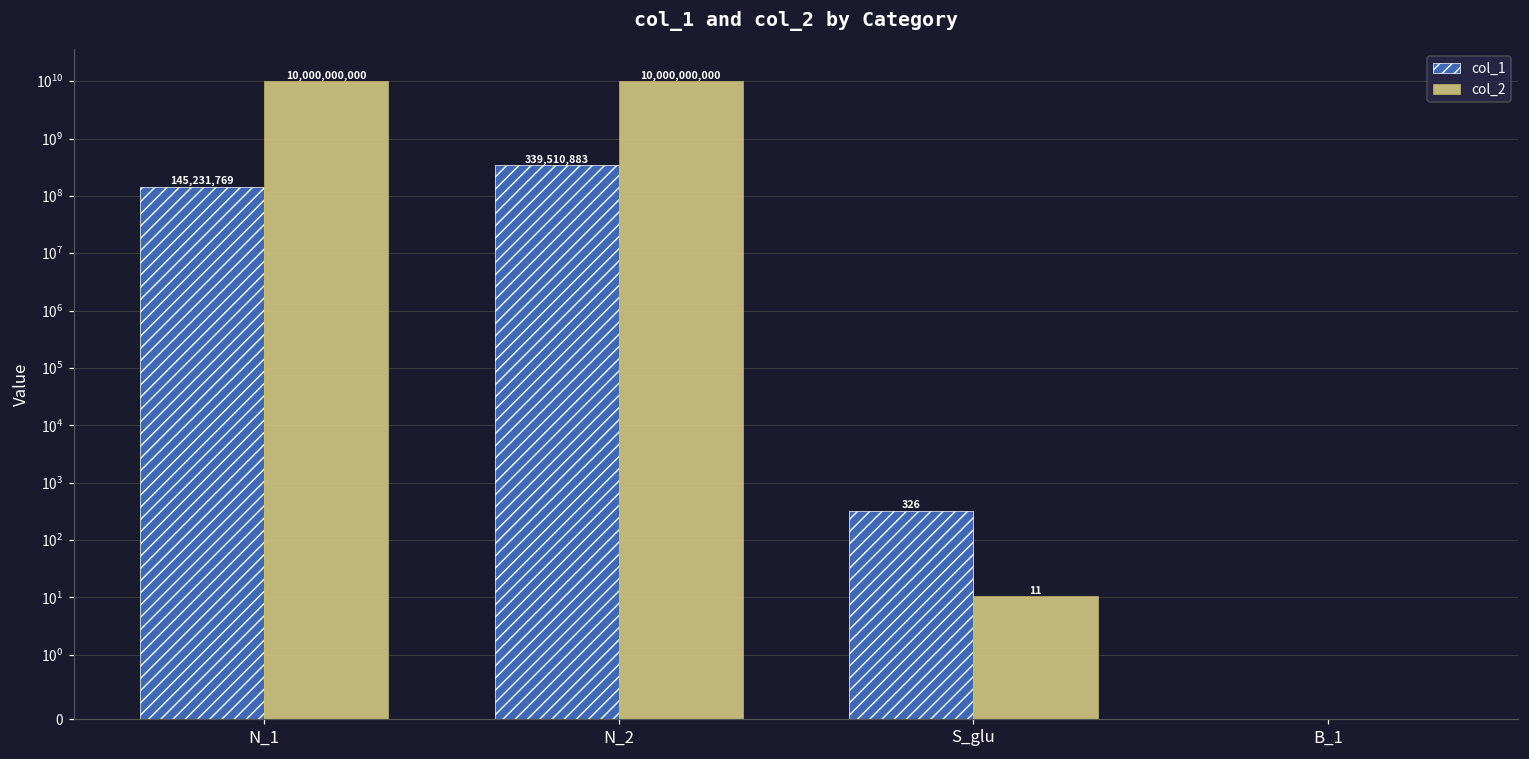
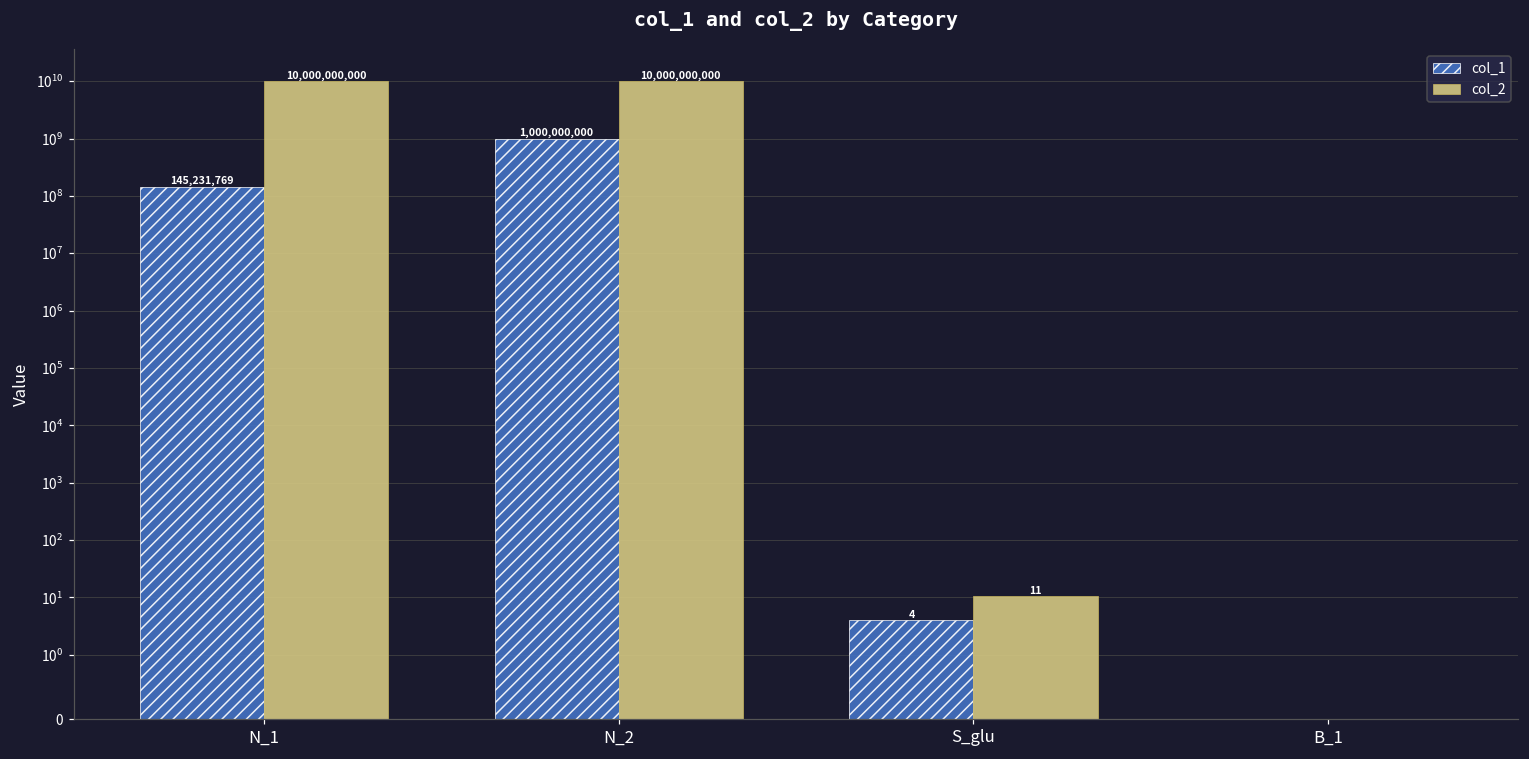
col_1, N_2: 339,510,883 -> 1,000,000,000
col_1, S_glu: 326 -> 4
